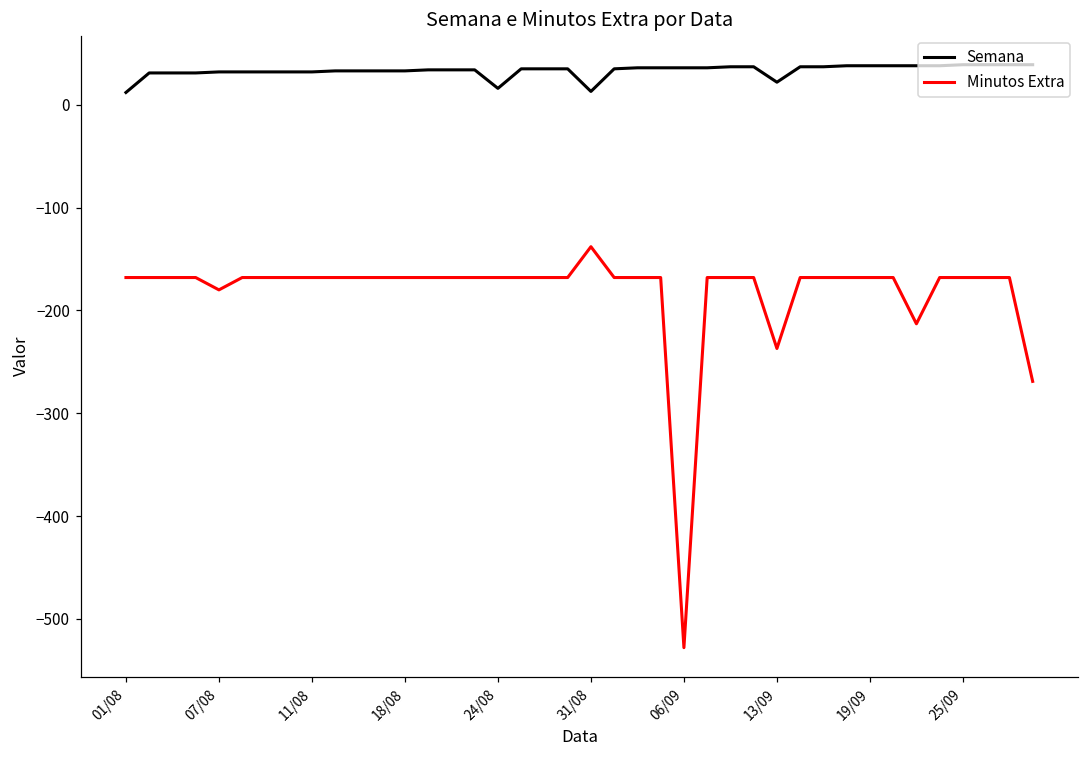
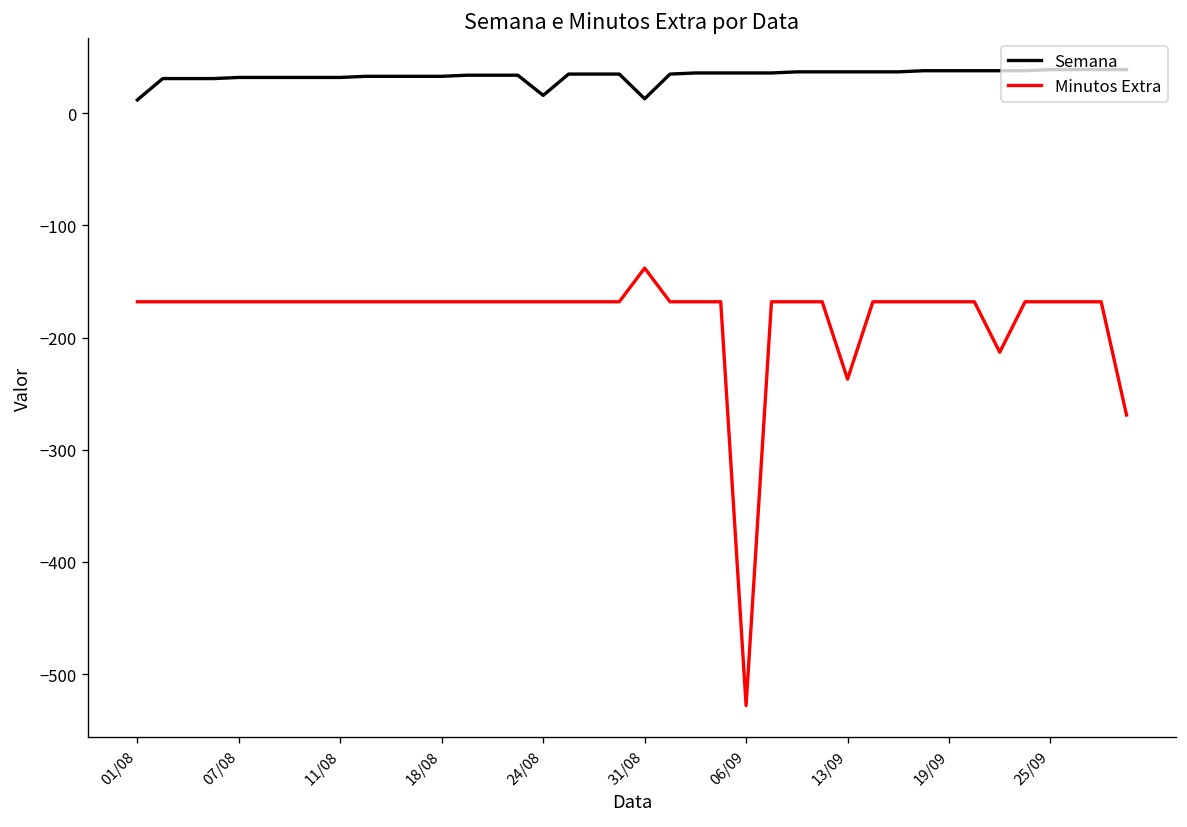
Minutos Extra, 07/08: -180 -> -170
Semana, 13/09: 20 -> 40
